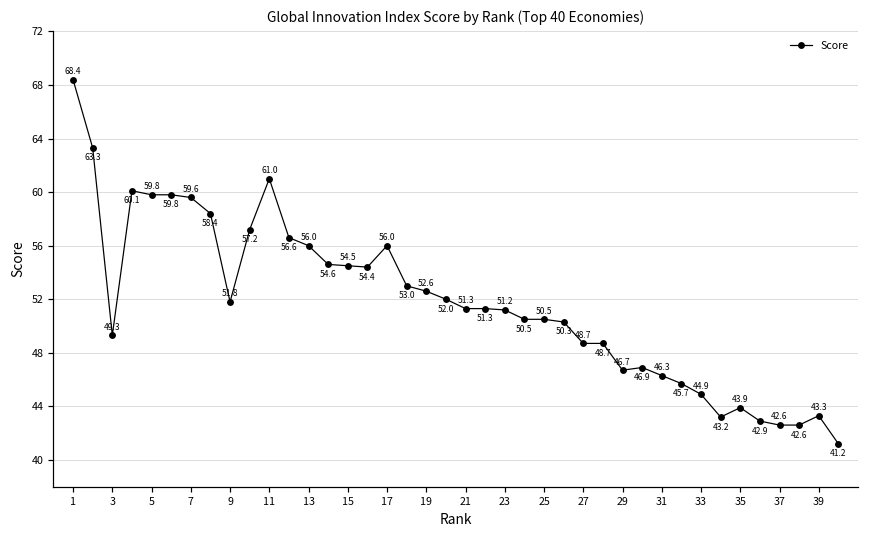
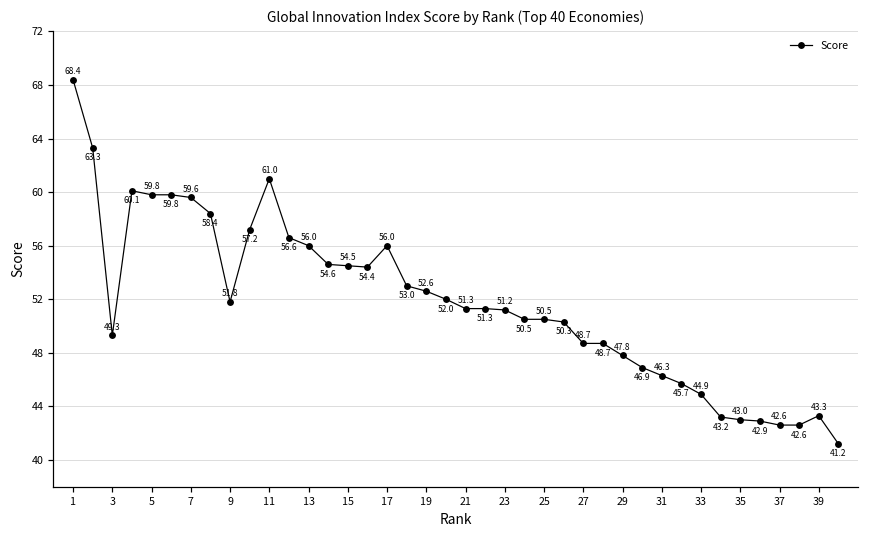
29: 46.7 -> 47.8
35: 43.9 -> 43.0
